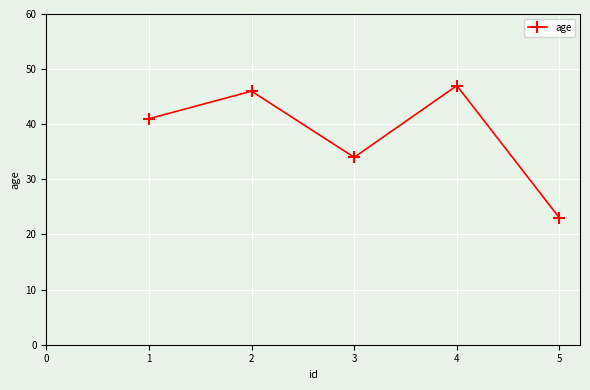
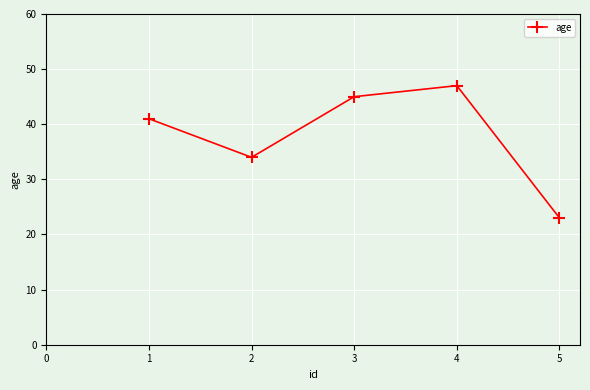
2: 46 -> 34
3: 34 -> 45
